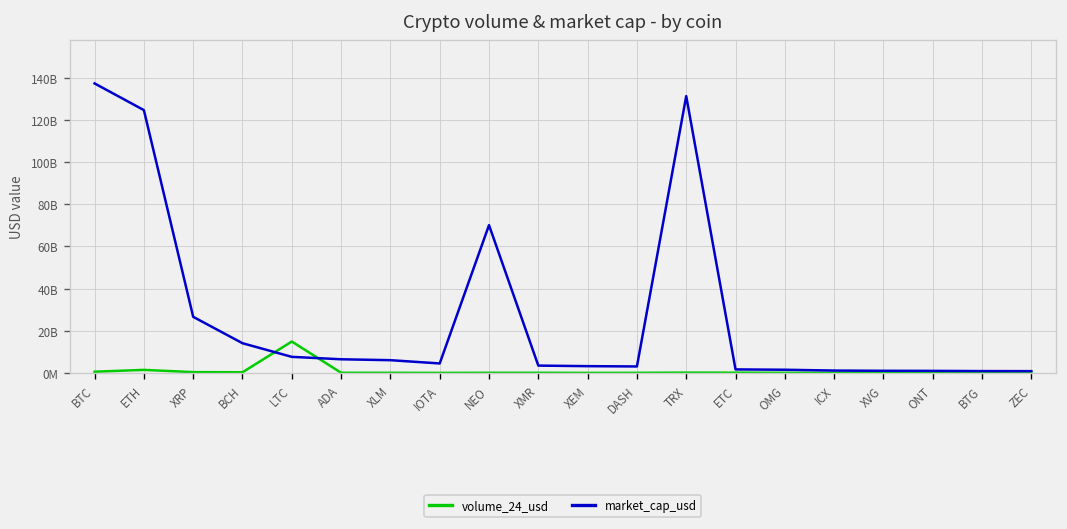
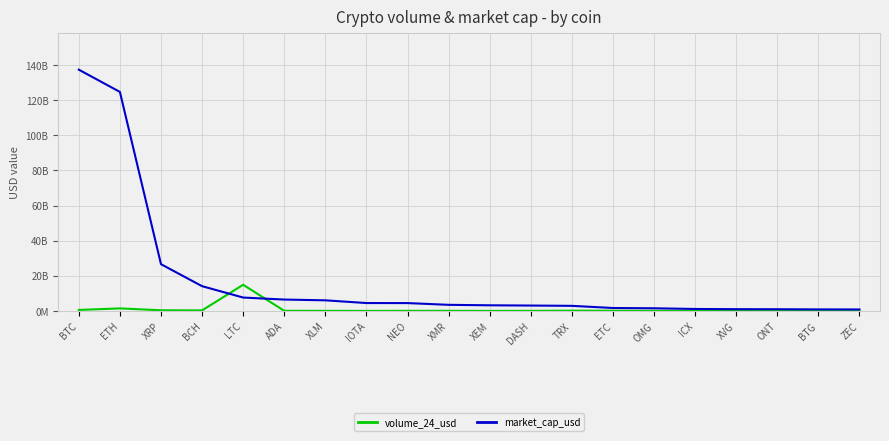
market_cap_usd, NEO: 70000000000 -> 4000000000
market_cap_usd, TRX: 131000000000 -> 3000000000
